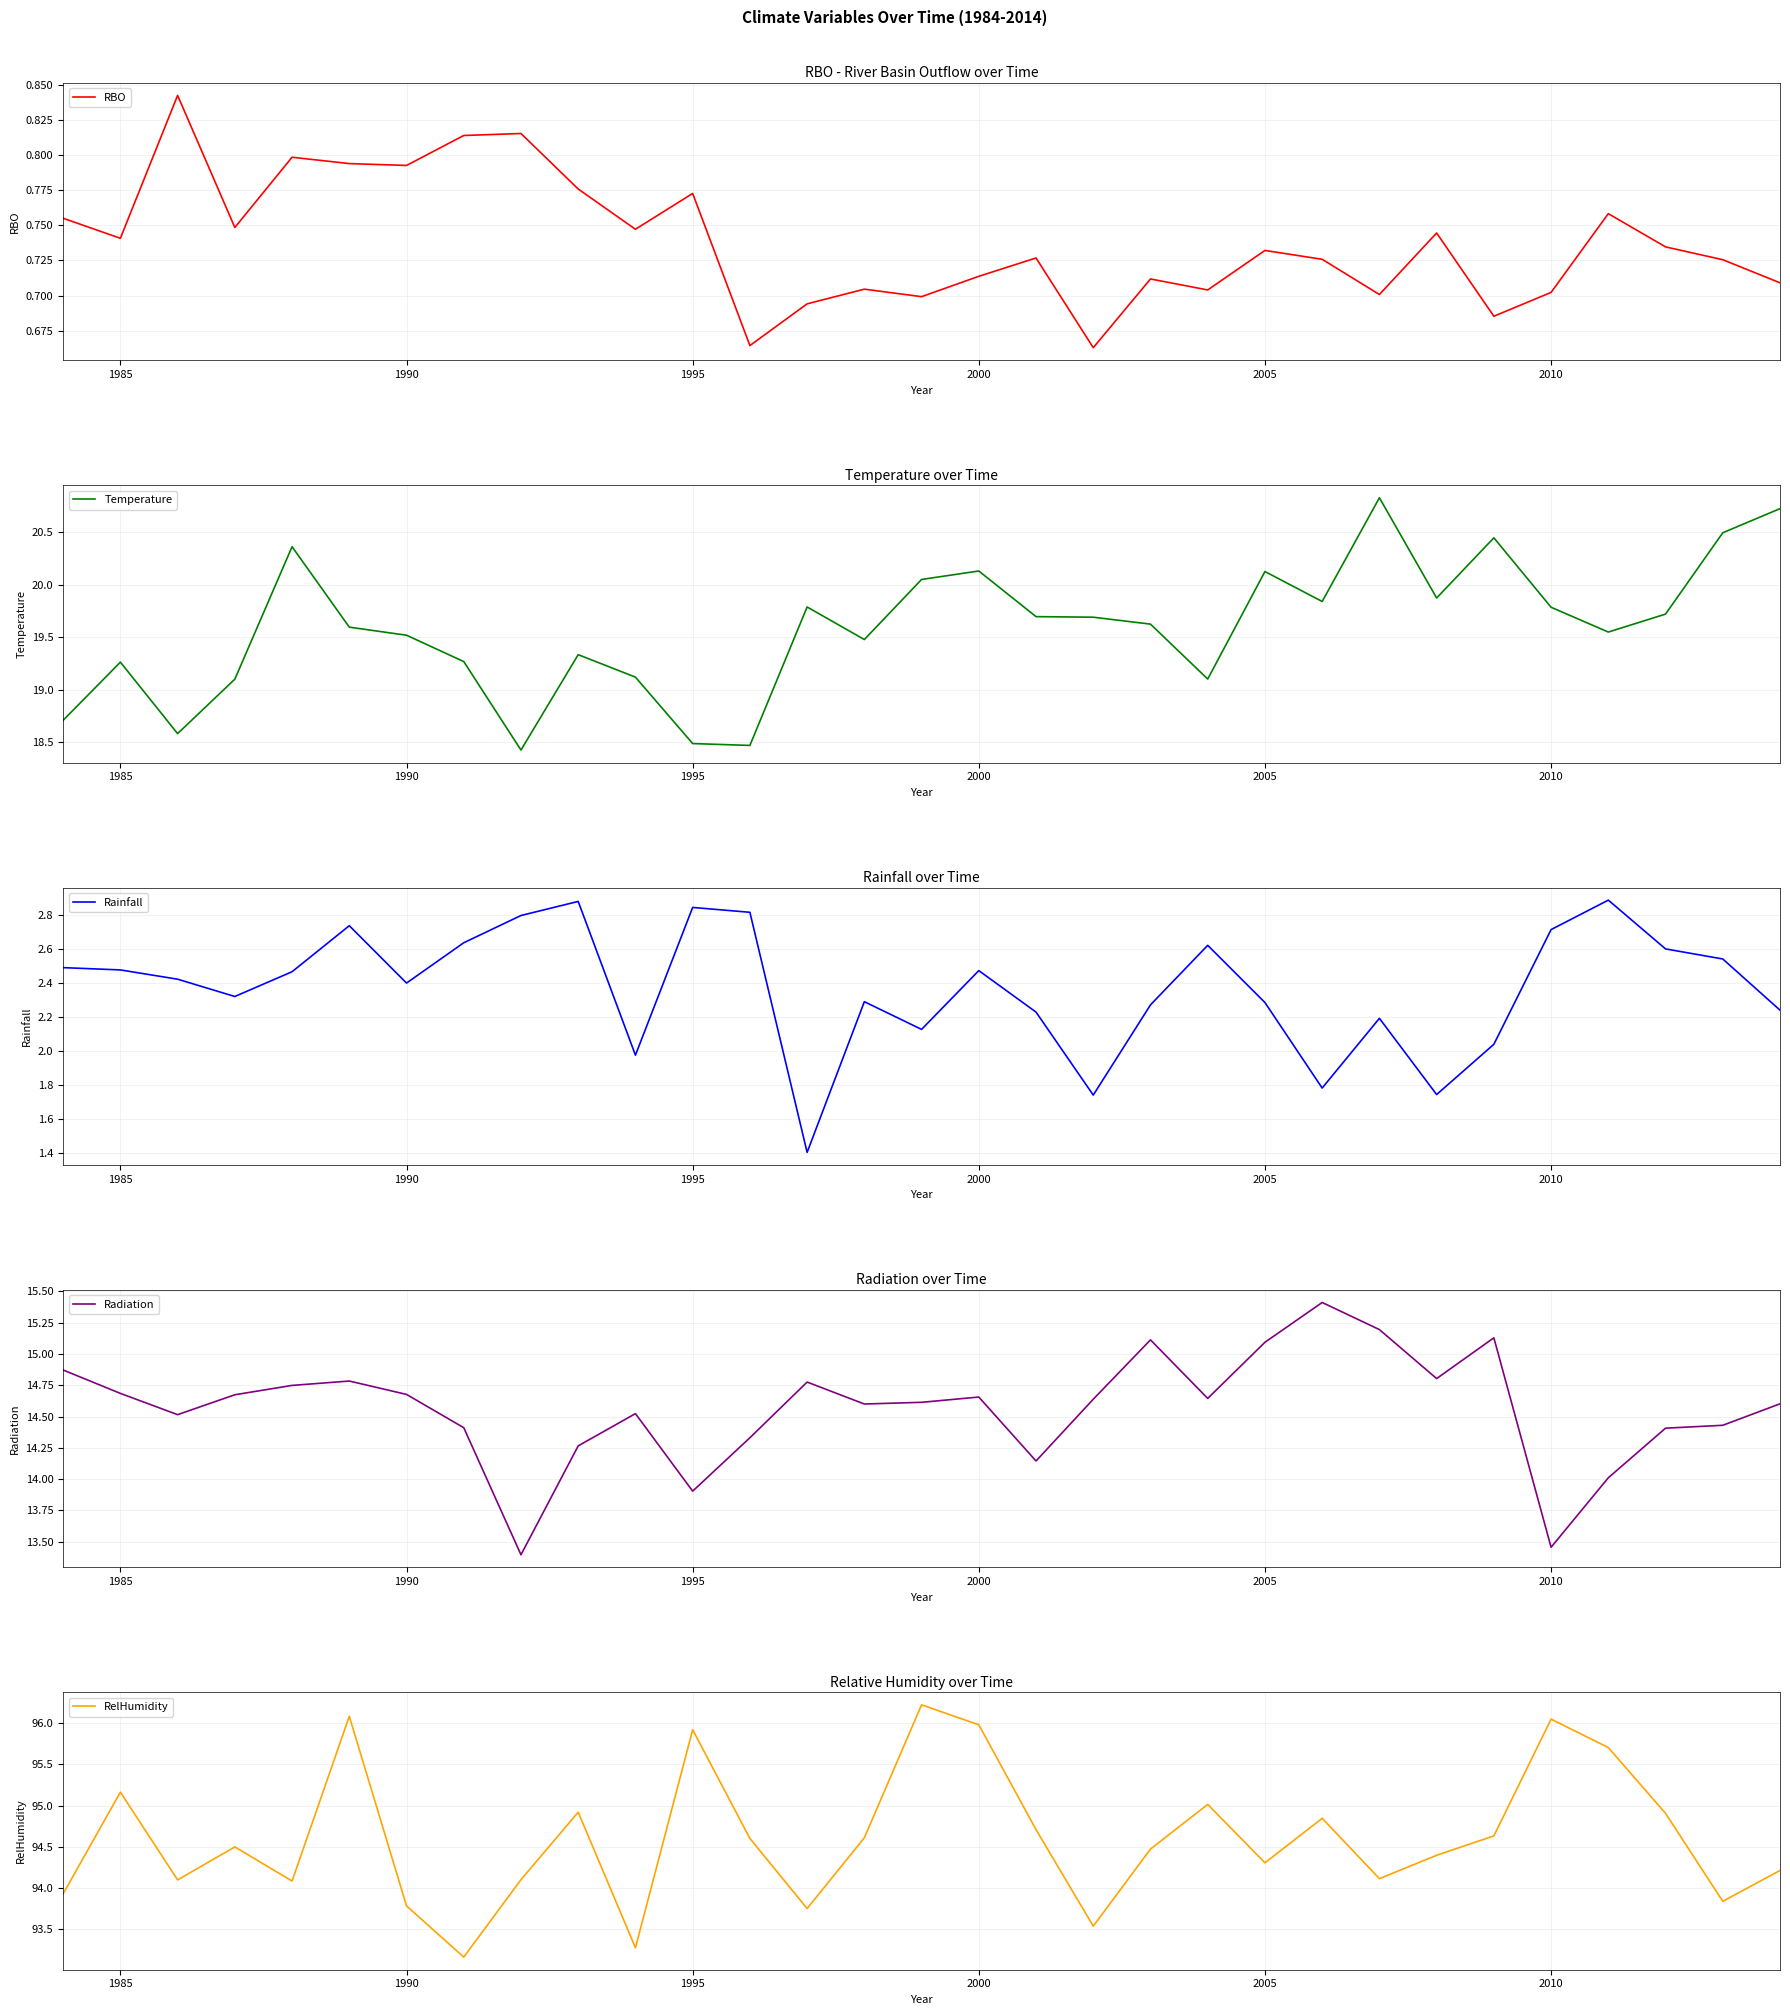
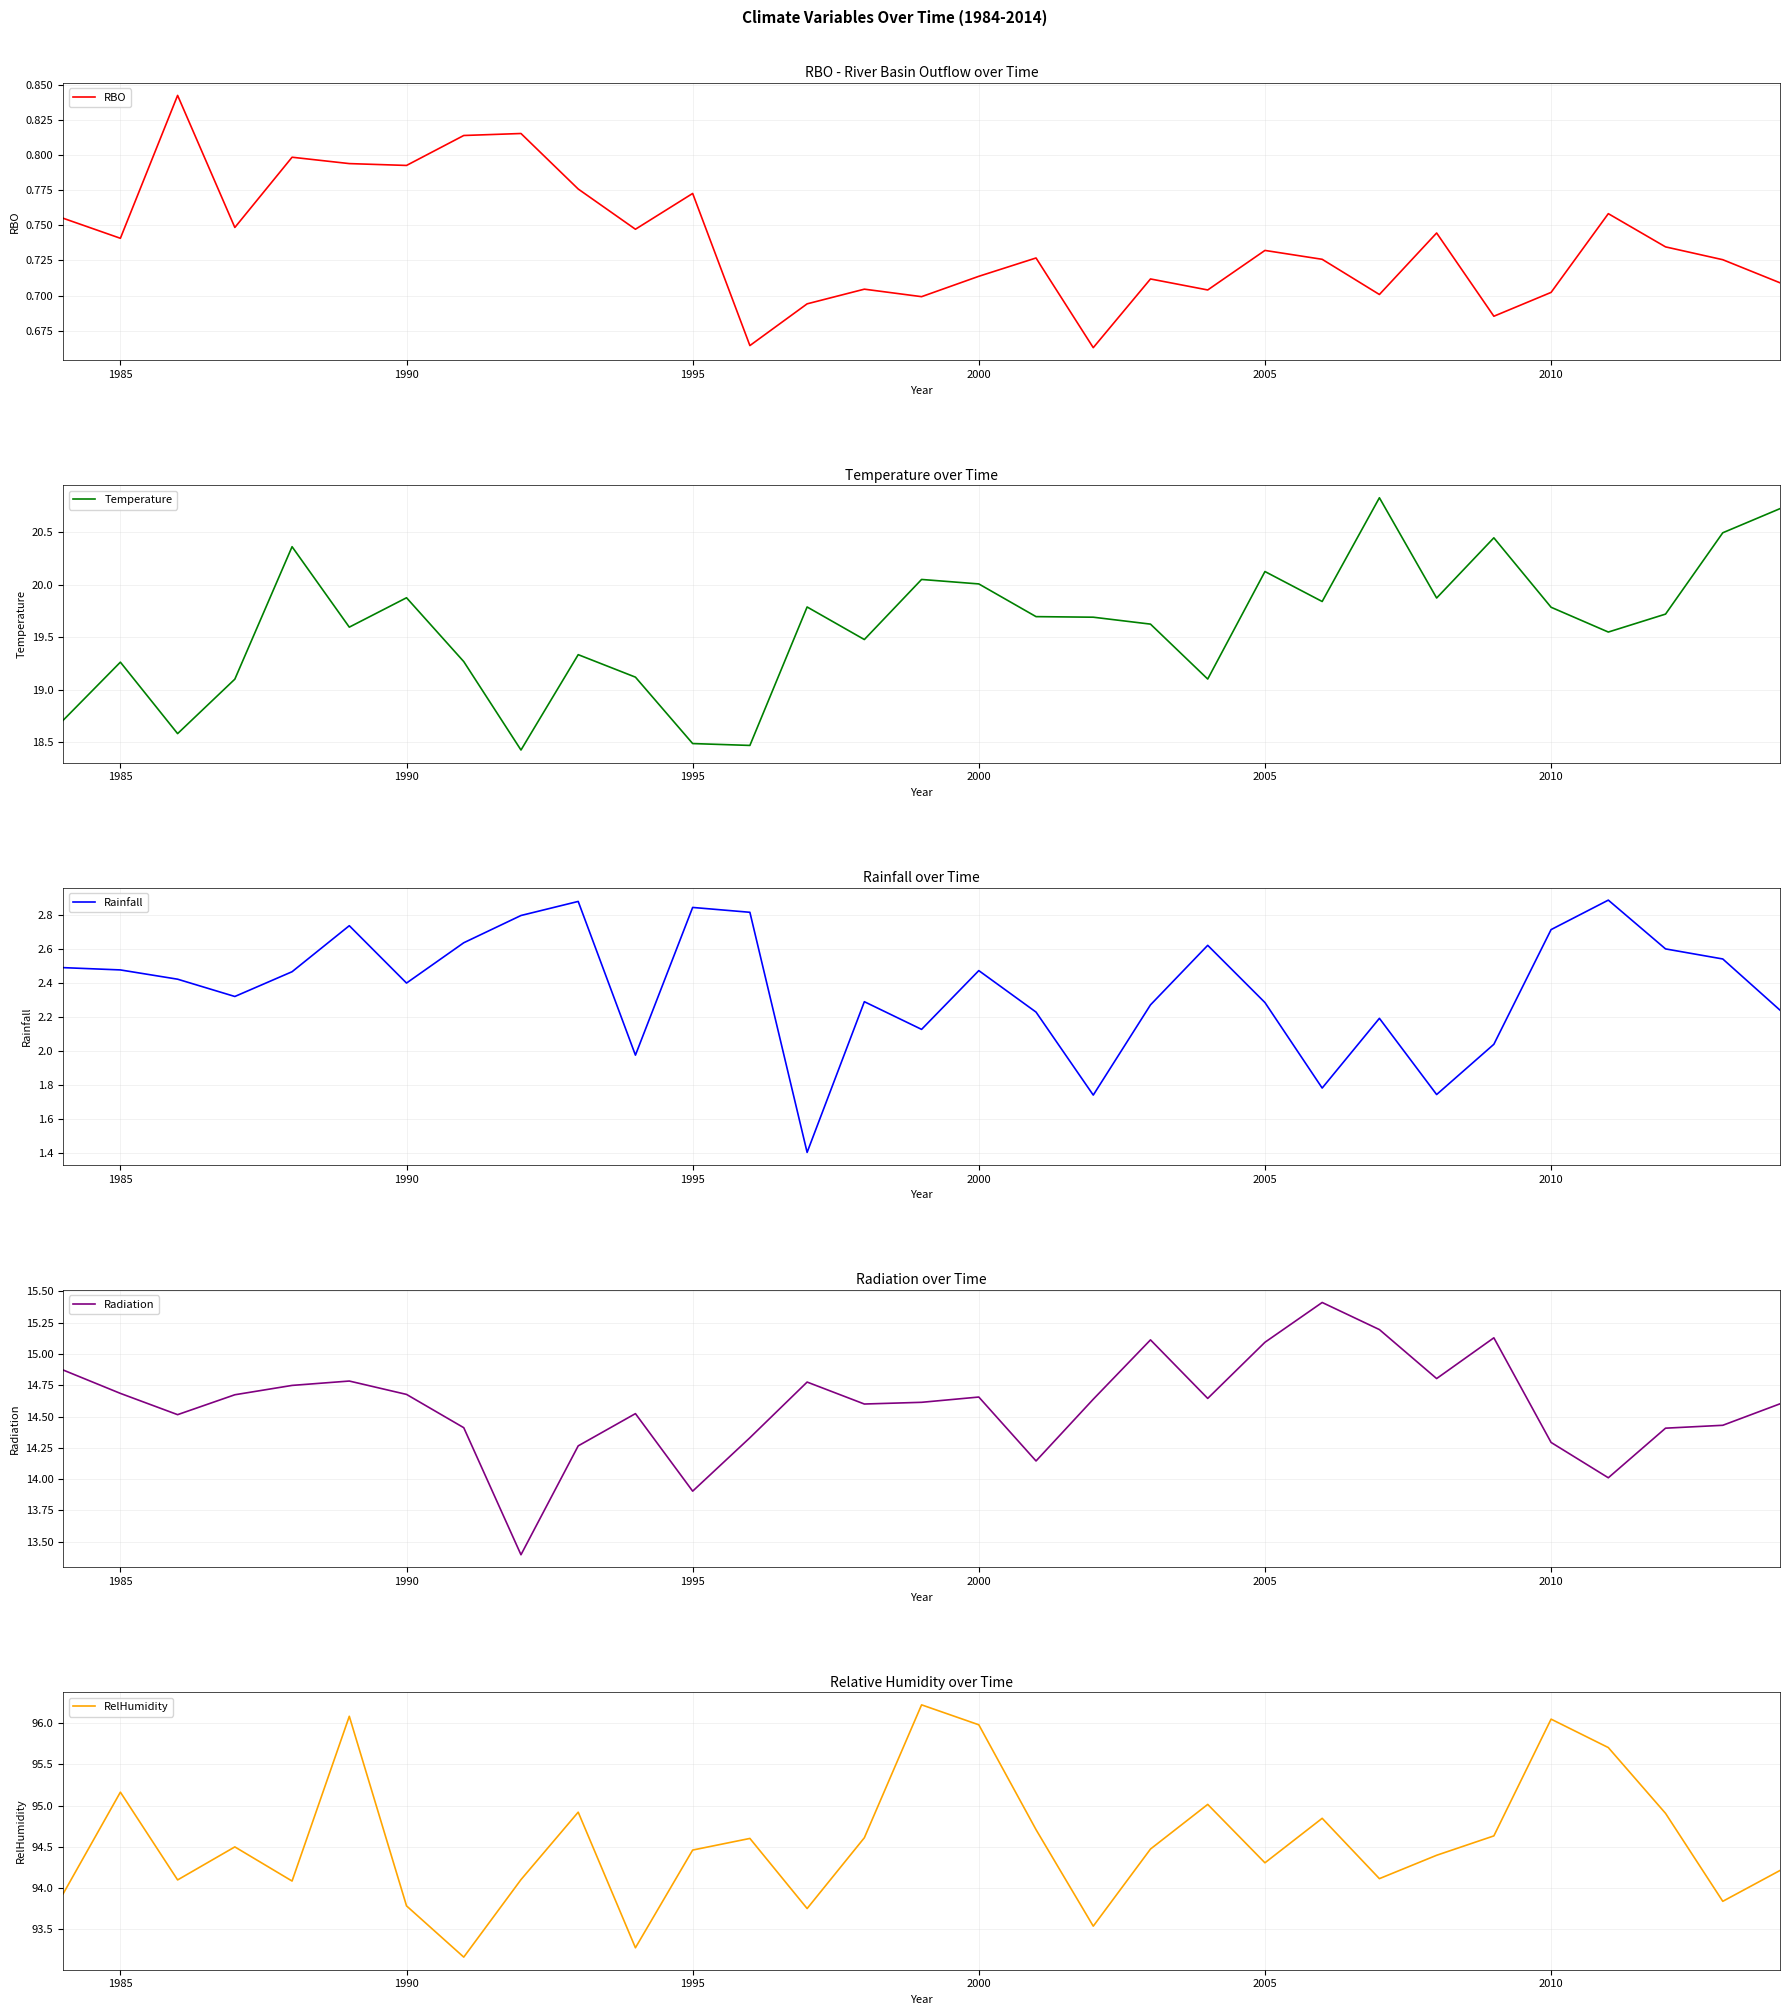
Temperature over Time, 1990: 19.52 -> 19.88
Temperature over Time, 2000: 20.13 -> 20.01
Radiation over Time, 2010: 13.46 -> 14.29
Relative Humidity over Time, 1995: 95.9 -> 94.5
